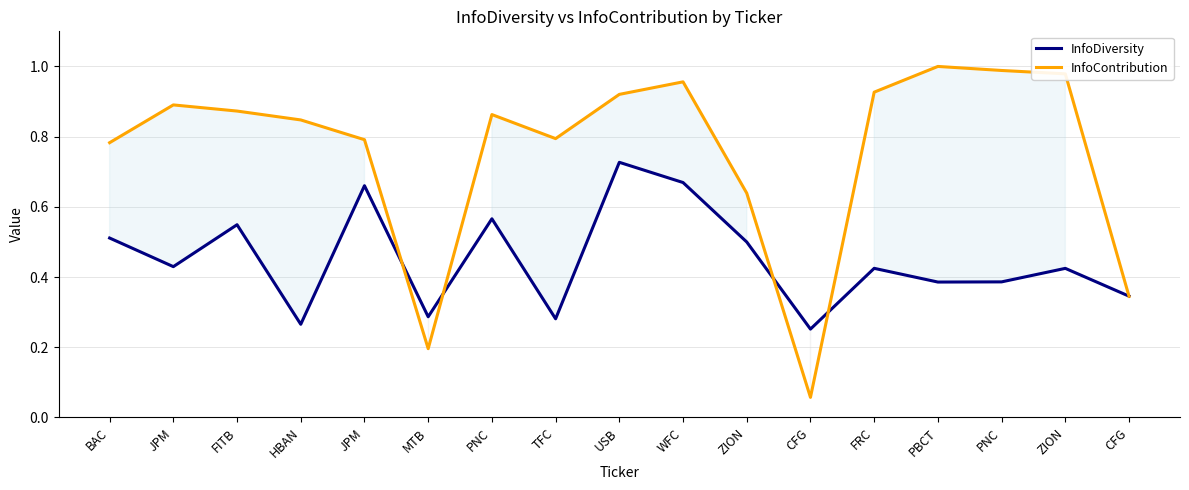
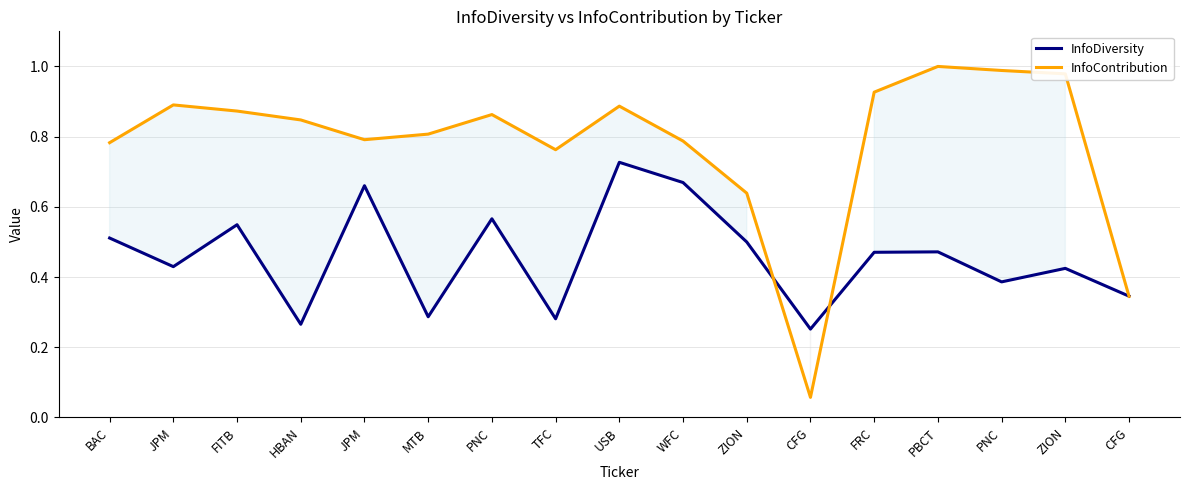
InfoContribution, MTB: 0.20 -> 0.81
InfoContribution, TFC: 0.79 -> 0.76
InfoContribution, USB: 0.92 -> 0.89
InfoContribution, WFC: 0.96 -> 0.79
InfoDiversity, FRC: 0.42 -> 0.47
InfoDiversity, PBCT: 0.39 -> 0.47
